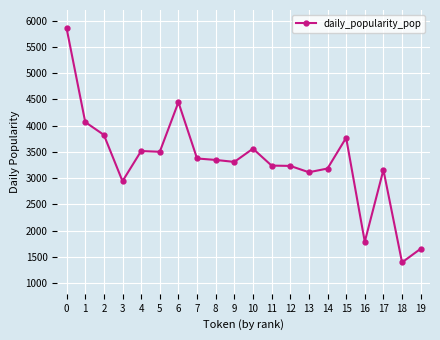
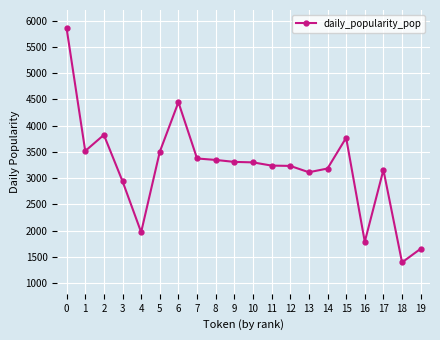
1: 4100 -> 3500
4: 3500 -> 2000
10: 3600 -> 3300
